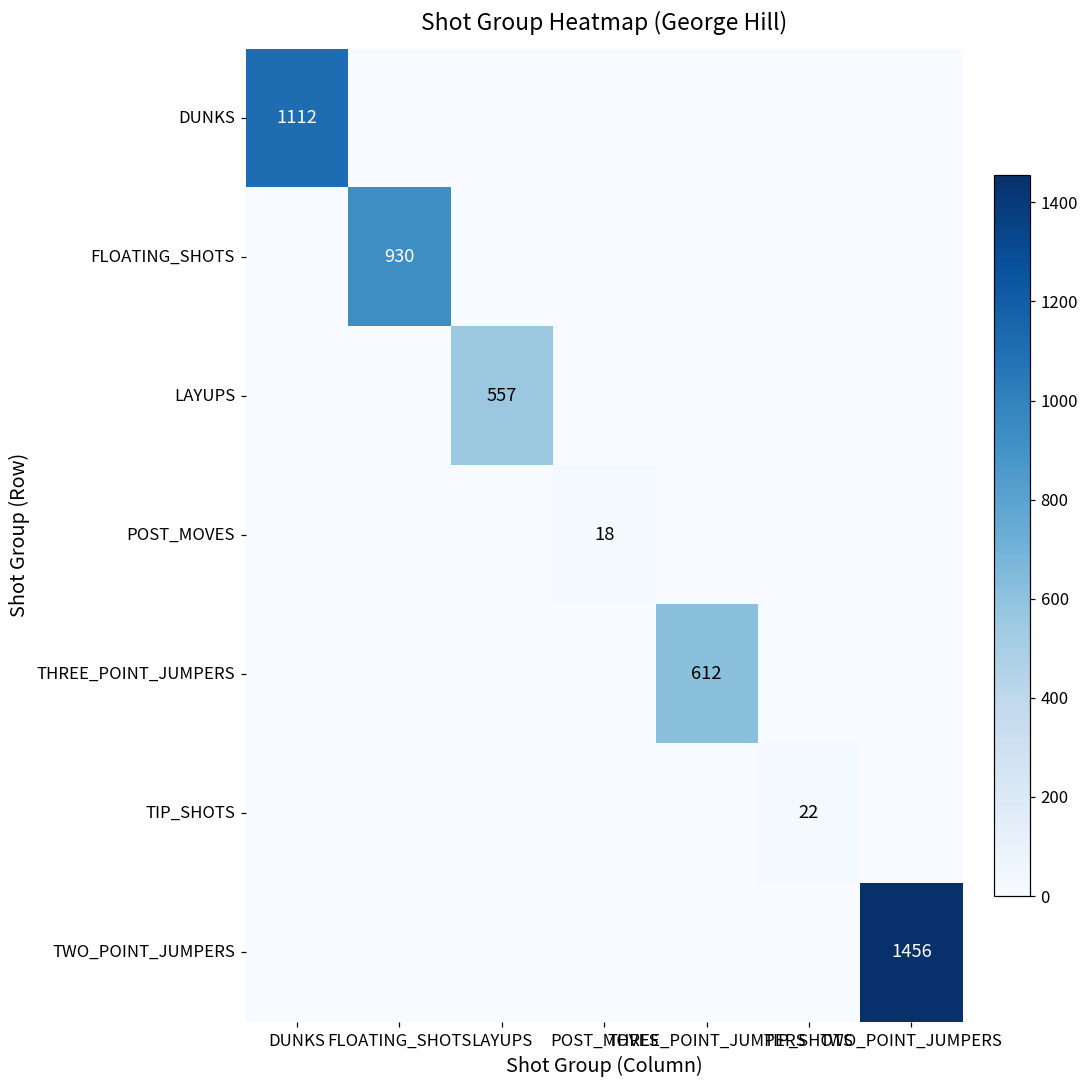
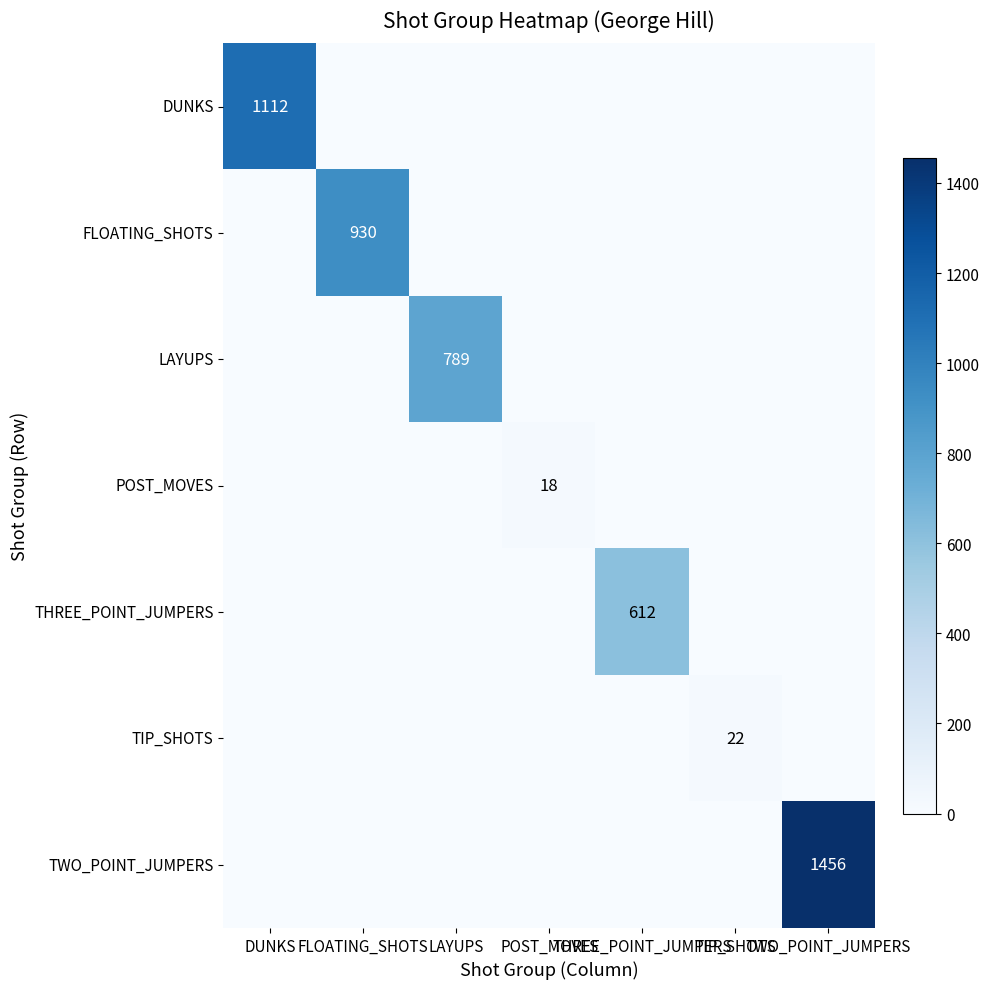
LAYUPS, LAYUPS: 557 -> 789
